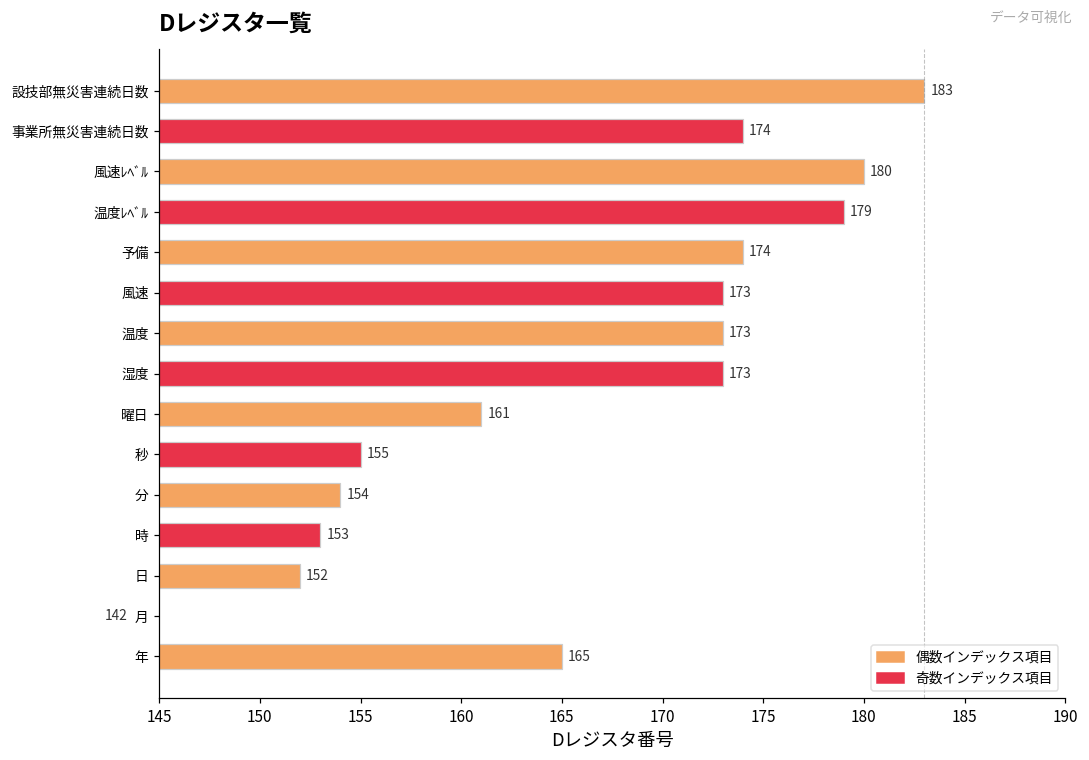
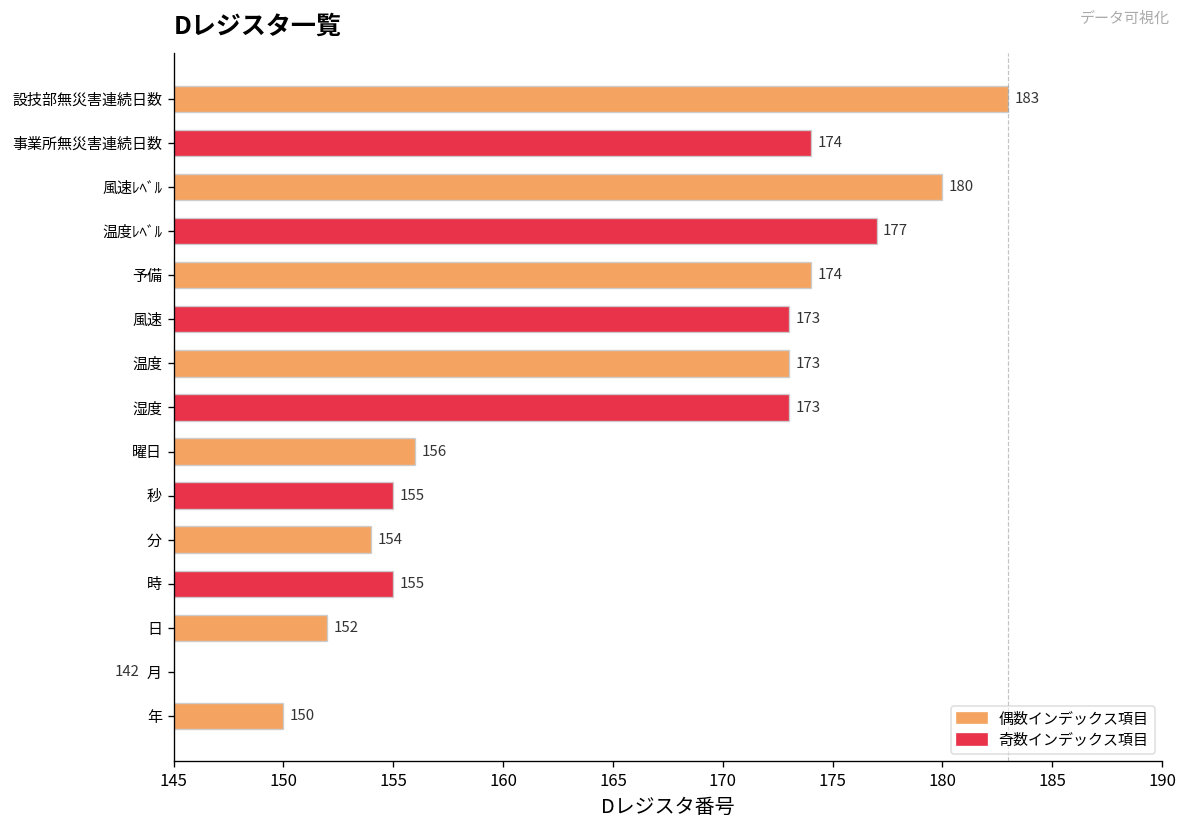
温度ﾚﾍﾞﾙ: 179 -> 177
曜日: 161 -> 156
時: 153 -> 155
年: 165 -> 150
